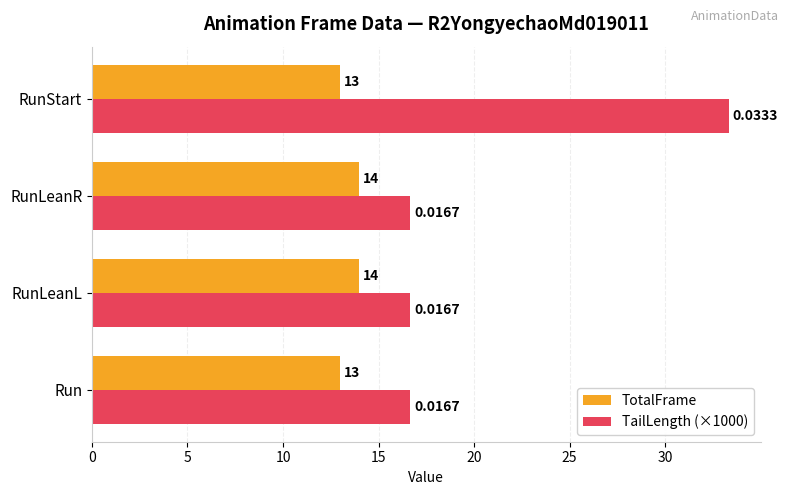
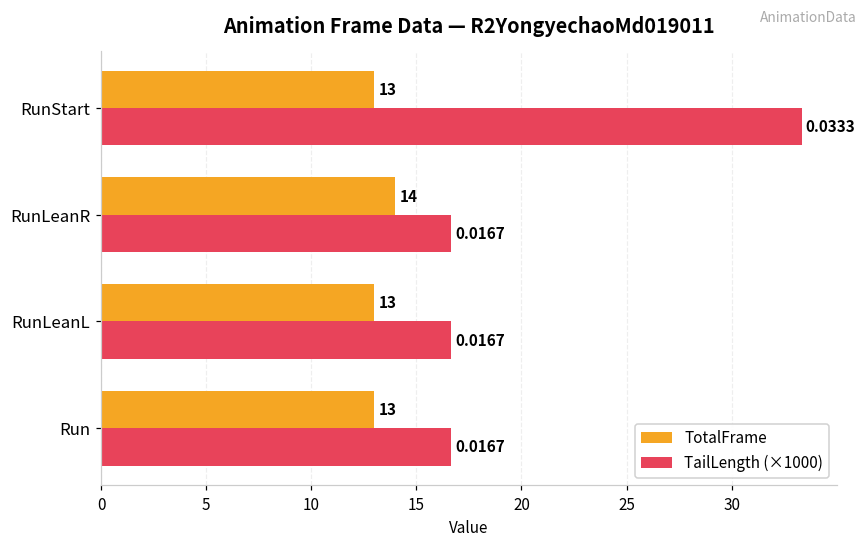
TotalFrame, RunLeanL: 14 -> 13
